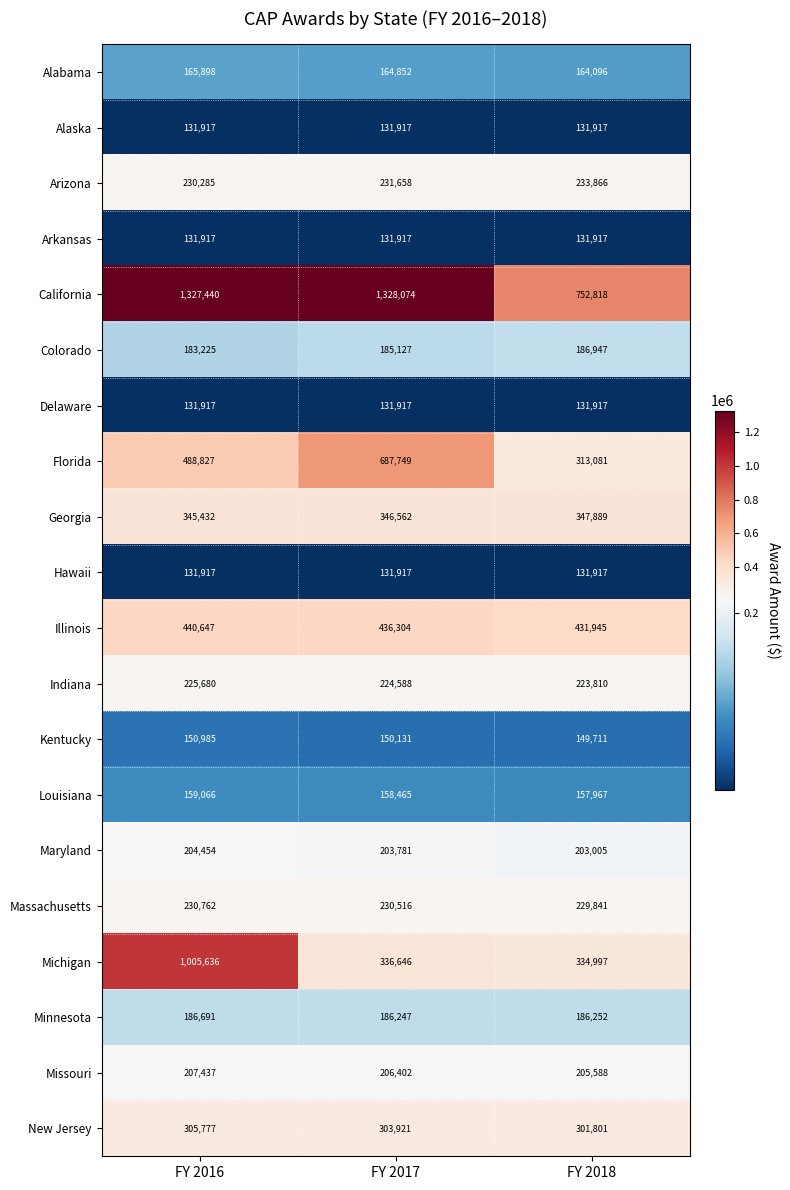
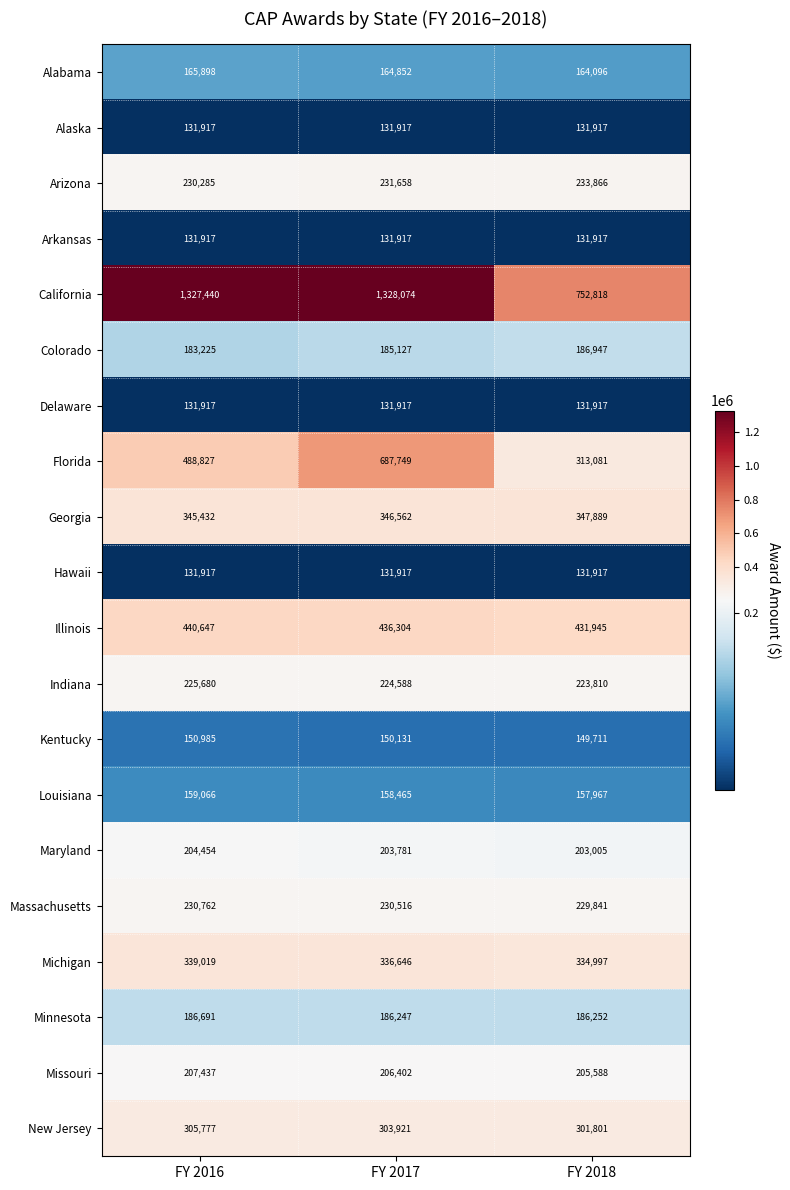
Michigan, FY 2016: 1,005,636 -> 339,019
